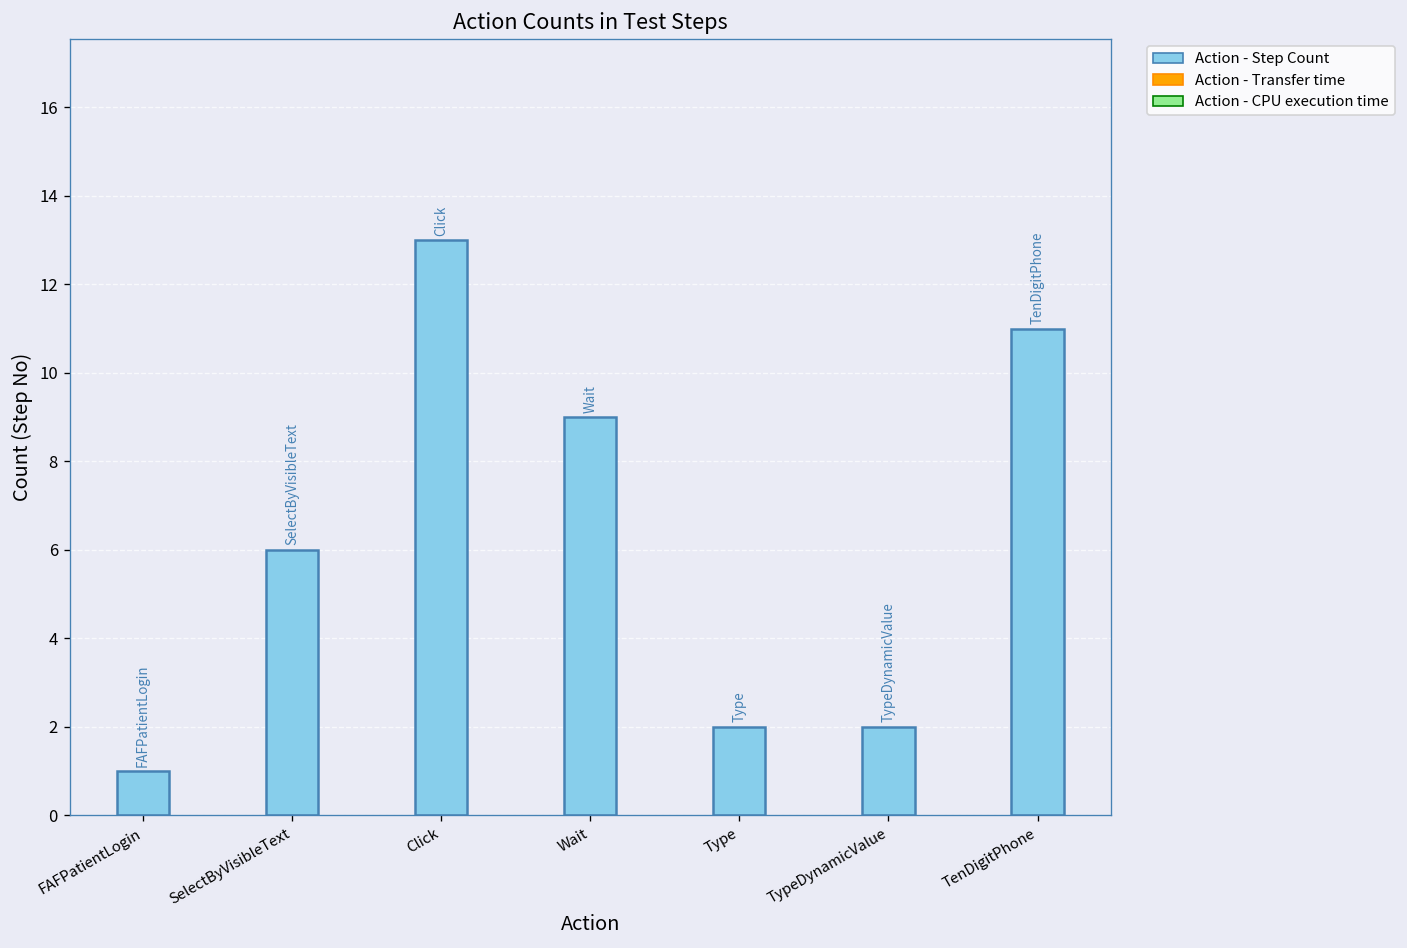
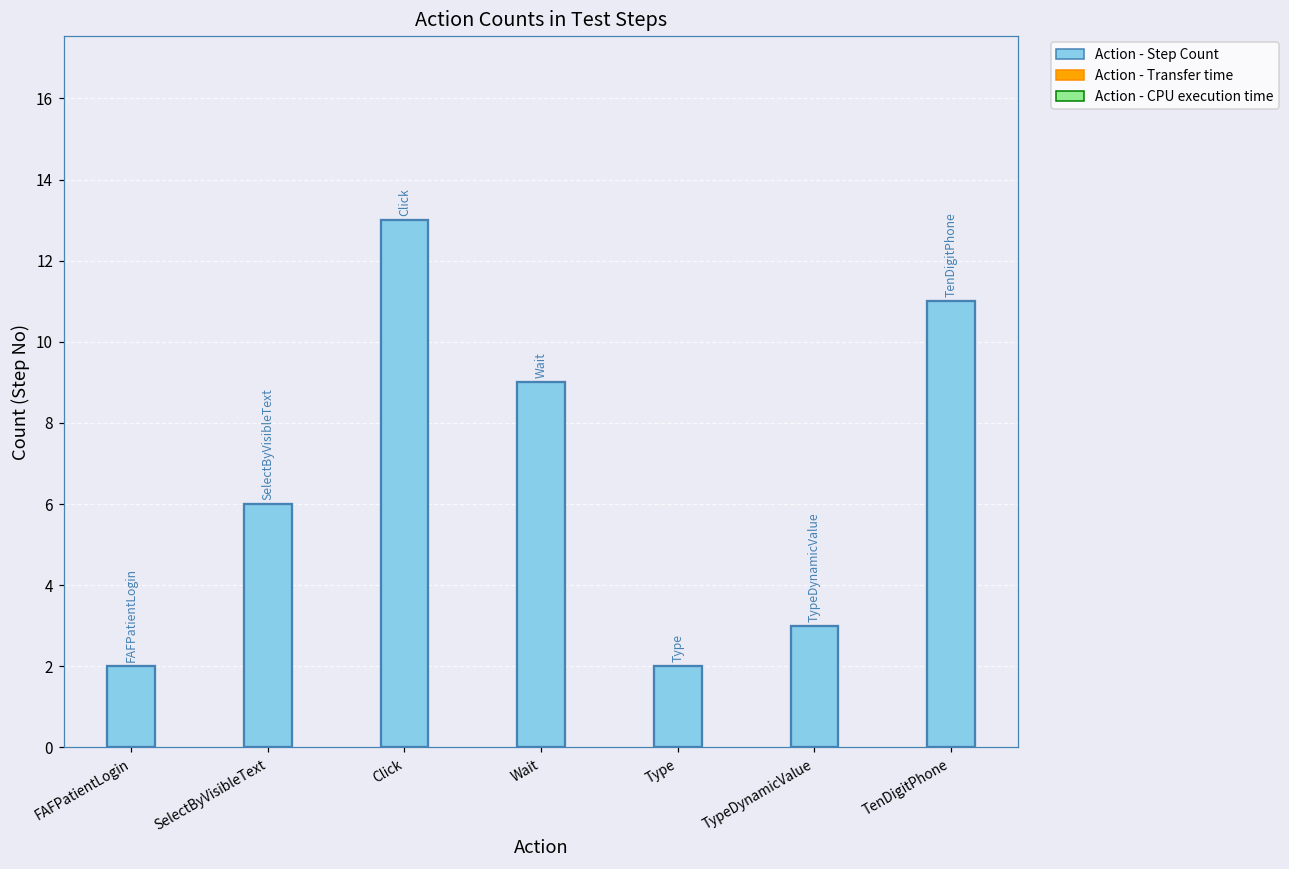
FAFPatientLogin: 1 -> 2
TypeDynamicValue: 2 -> 3
